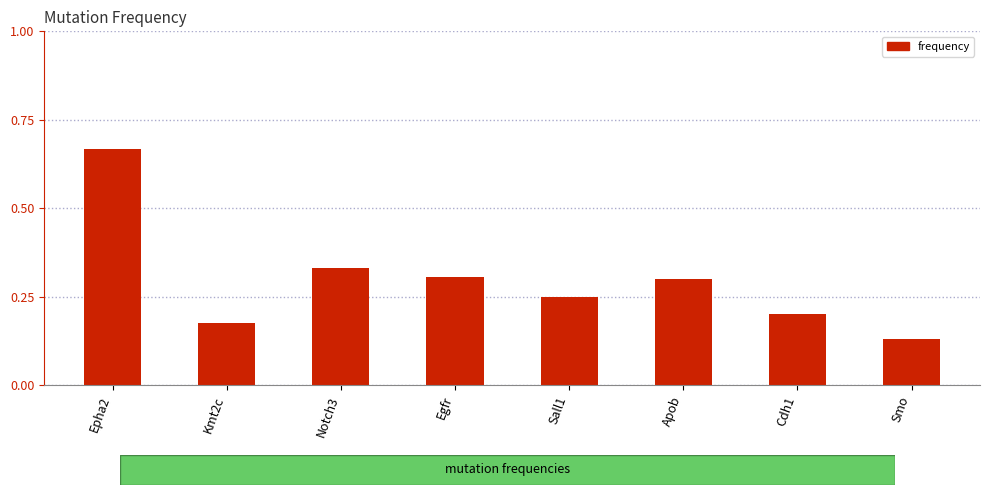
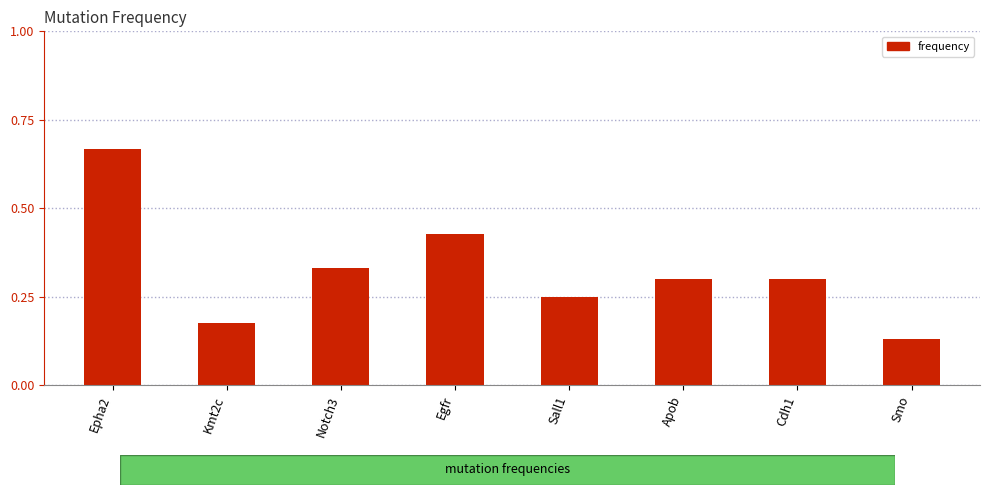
Egfr: 0.31 -> 0.43
Cdh1: 0.2 -> 0.3
